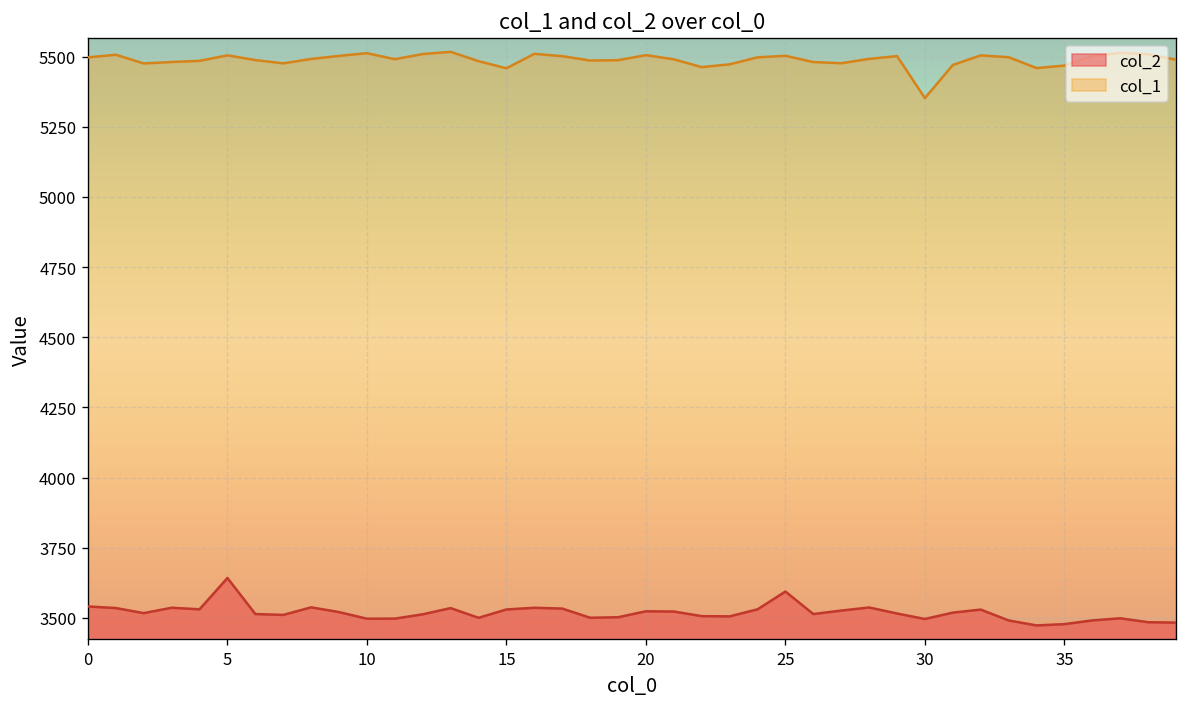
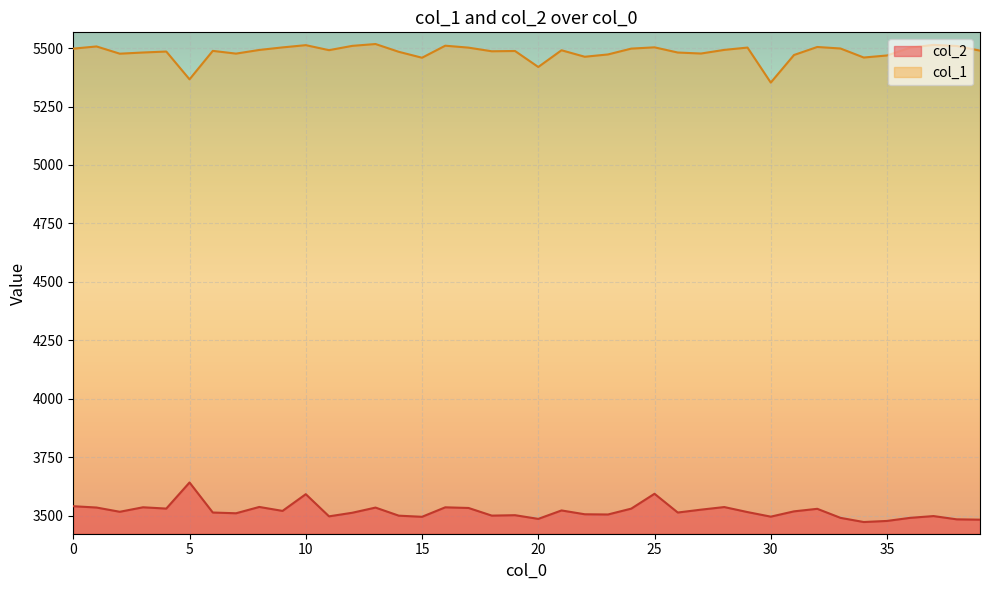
col_1, 5: 5500 -> 5370
col_2, 10: 3500 -> 3590
col_2, 15: 3530 -> 3500
col_2, 20: 3520 -> 3490
col_1, 20: 5510 -> 5420
